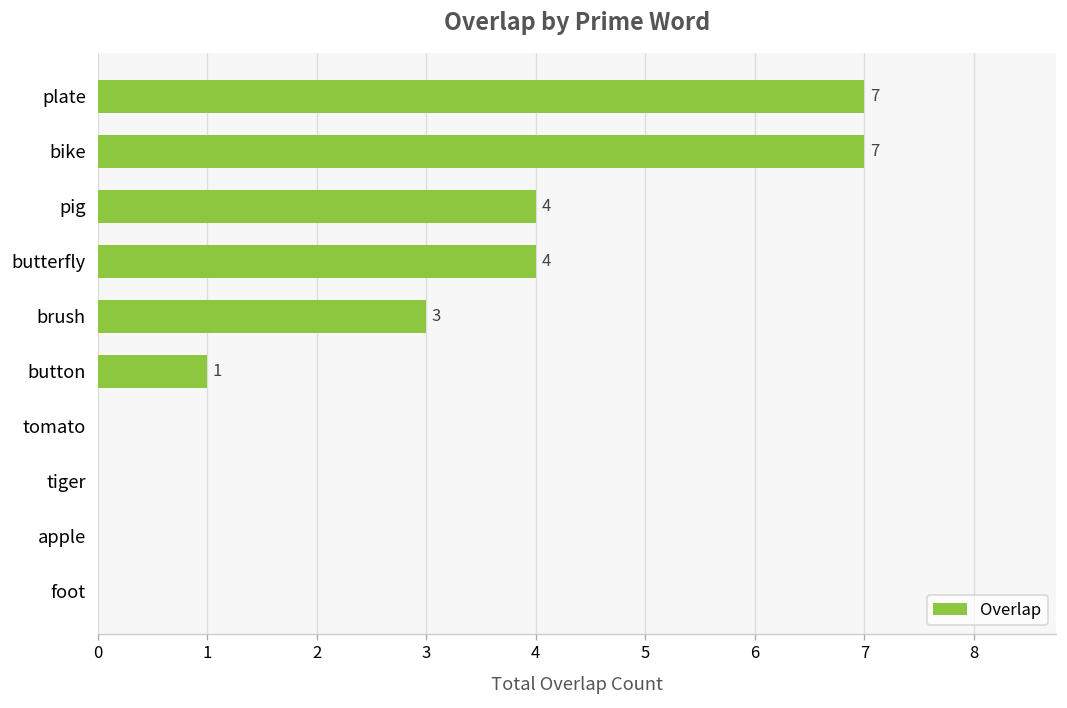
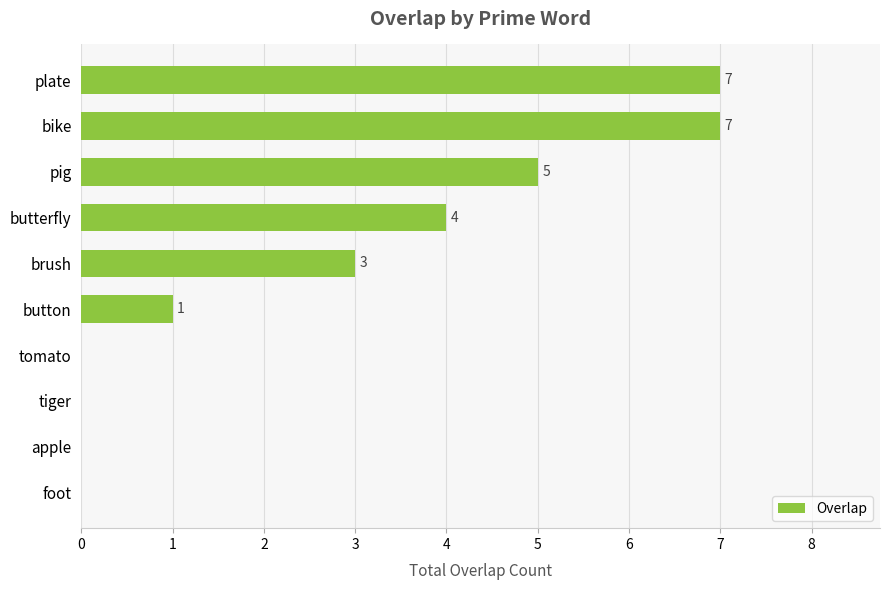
pig: 4 -> 5
